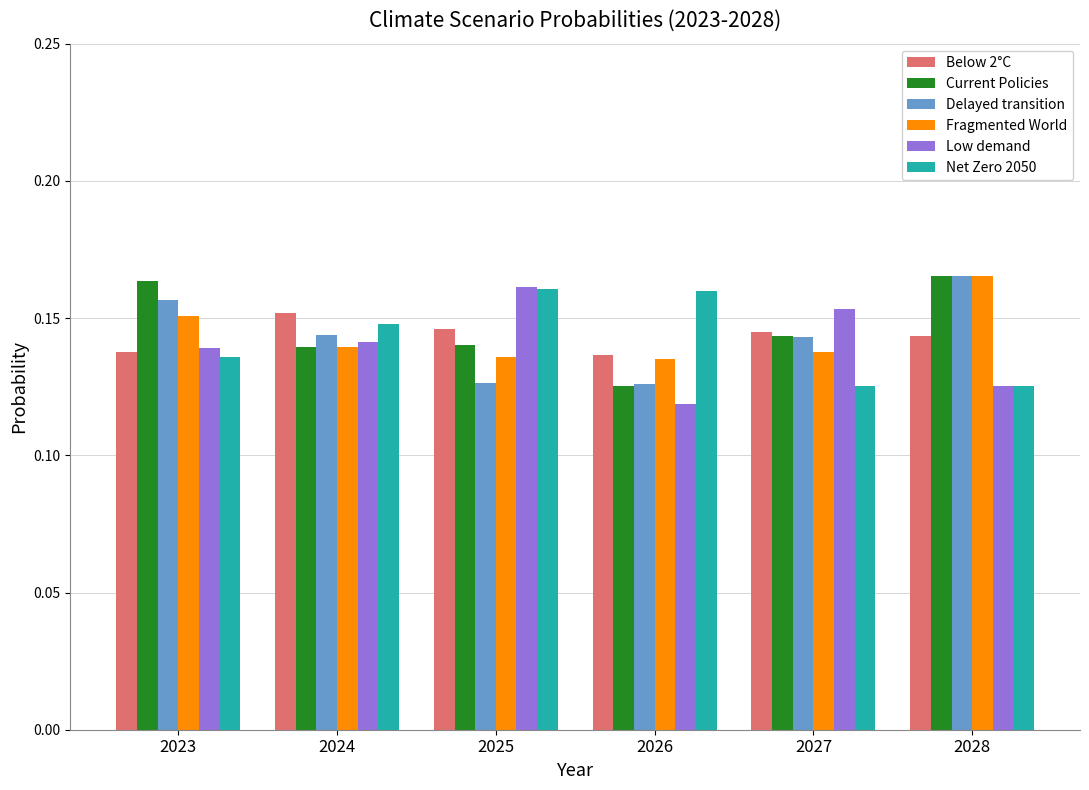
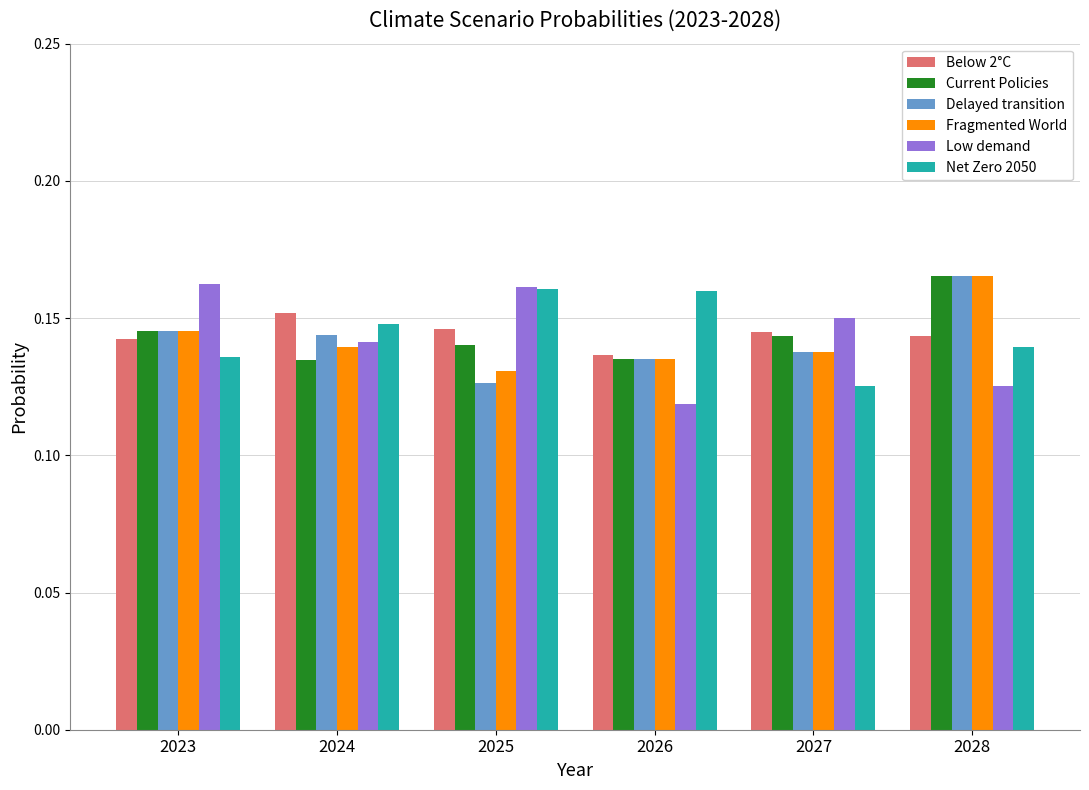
Below 2°C, 2023: 0.137 -> 0.142
Current Policies, 2023: 0.164 -> 0.145
Delayed transition, 2023: 0.157 -> 0.145
Fragmented World, 2023: 0.151 -> 0.145
Low demand, 2023: 0.139 -> 0.162
Current Policies, 2024: 0.139 -> 0.135
Fragmented World, 2025: 0.136 -> 0.131
Current Policies, 2026: 0.125 -> 0.135
Delayed transition, 2026: 0.126 -> 0.135
Delayed transition, 2027: 0.143 -> 0.138
Low demand, 2027: 0.153 -> 0.150
Net Zero 2050, 2028: 0.125 -> 0.139
